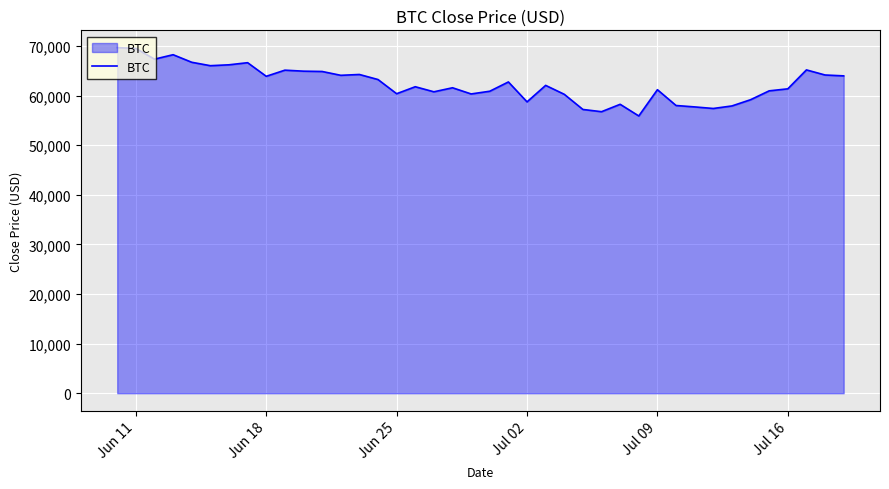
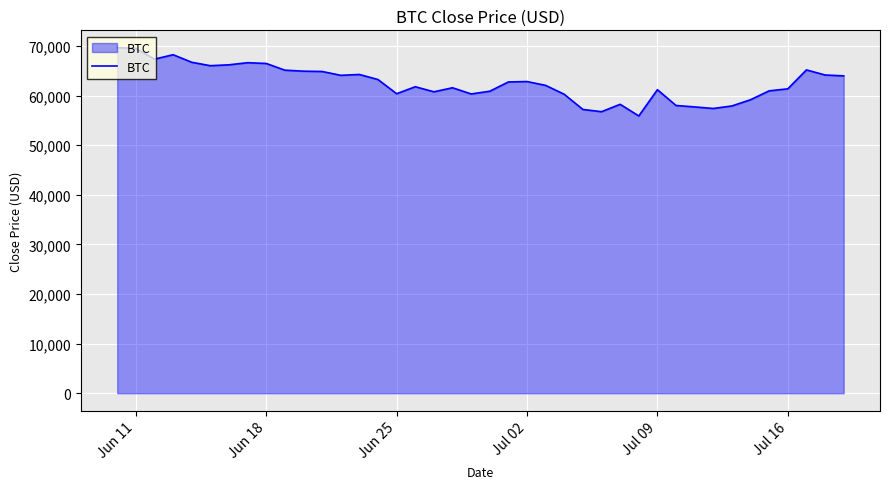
Jun 18: 64,000 -> 66,000
Jul 02: 59,000 -> 63,000
